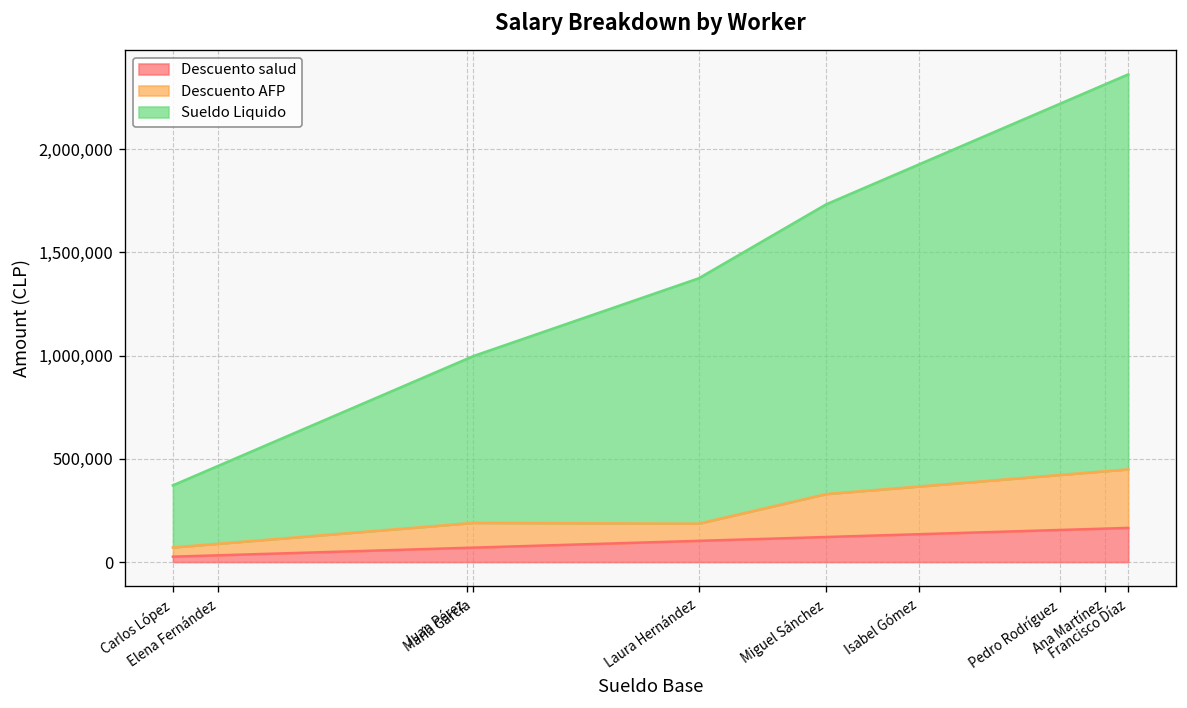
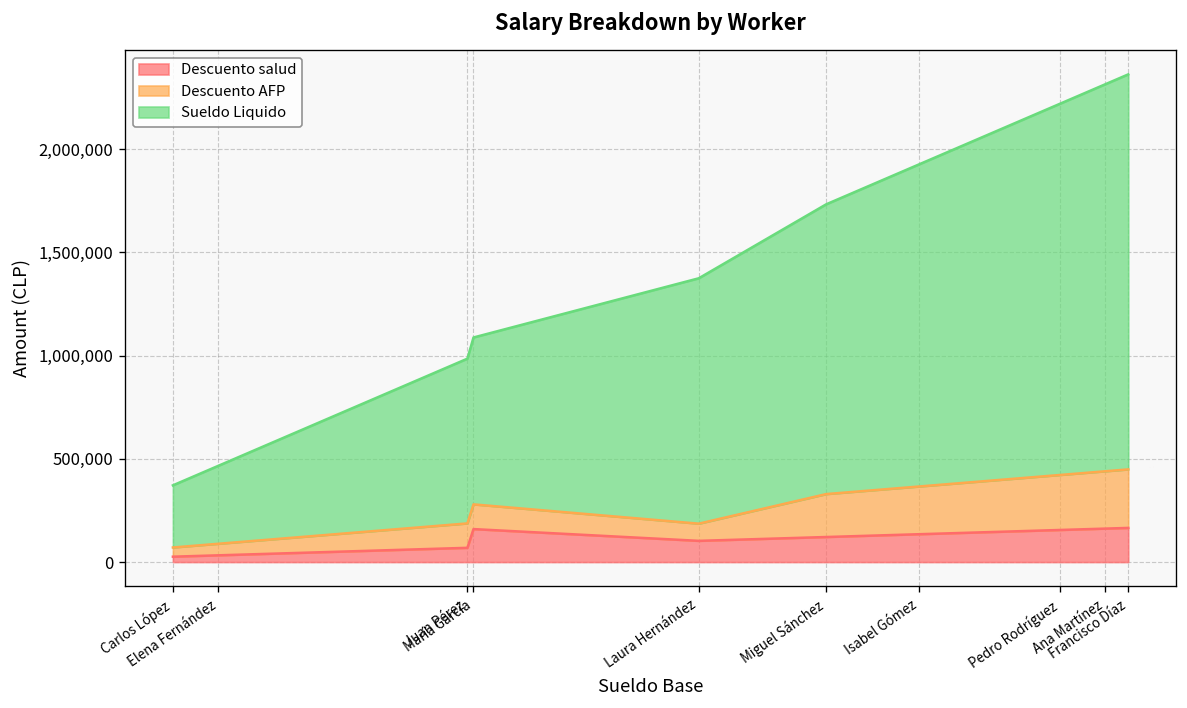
Descuento salud, María García: 70,000 -> 160,000
